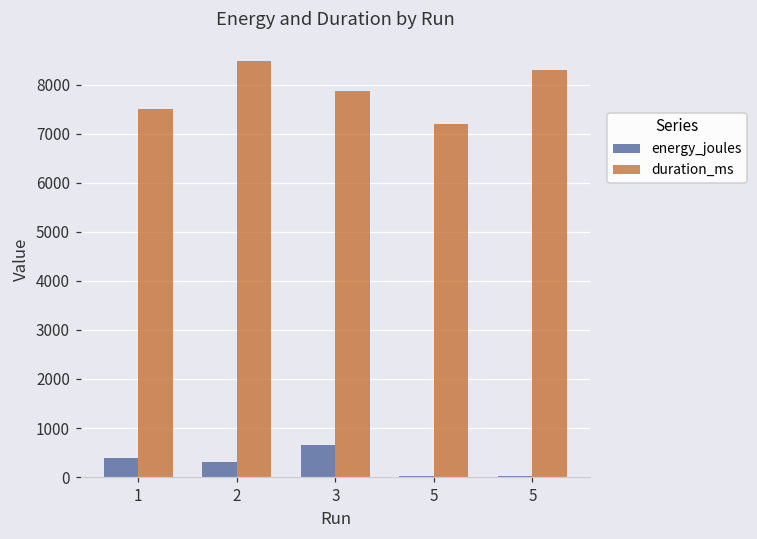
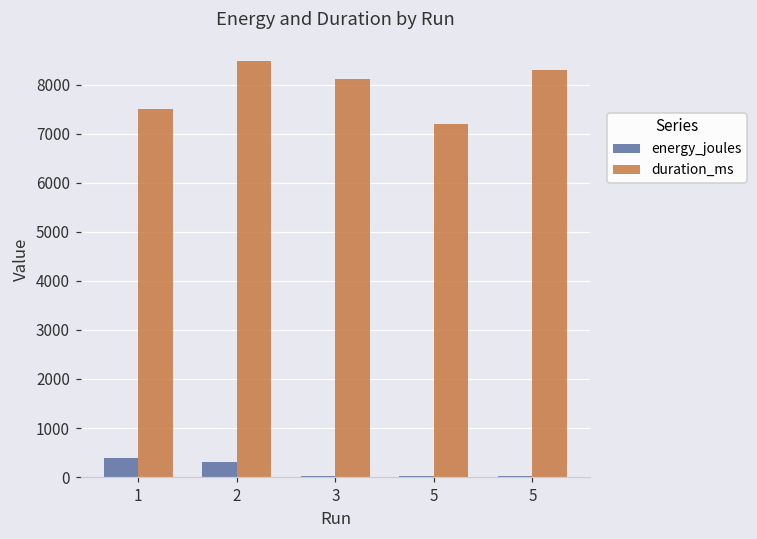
energy_joules, 3: 700 -> 0
duration_ms, 3: 7900 -> 8100
